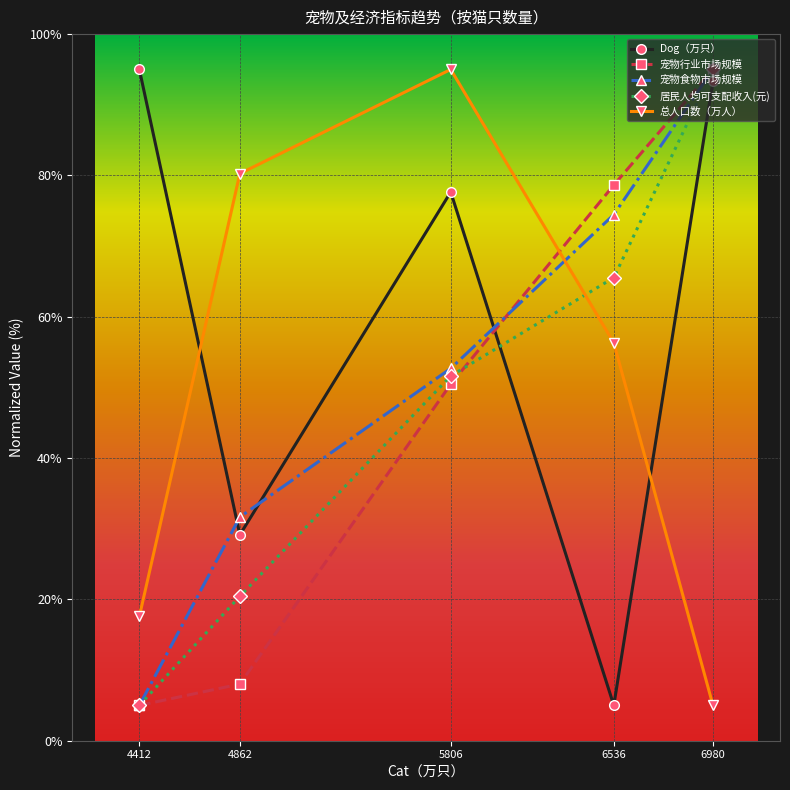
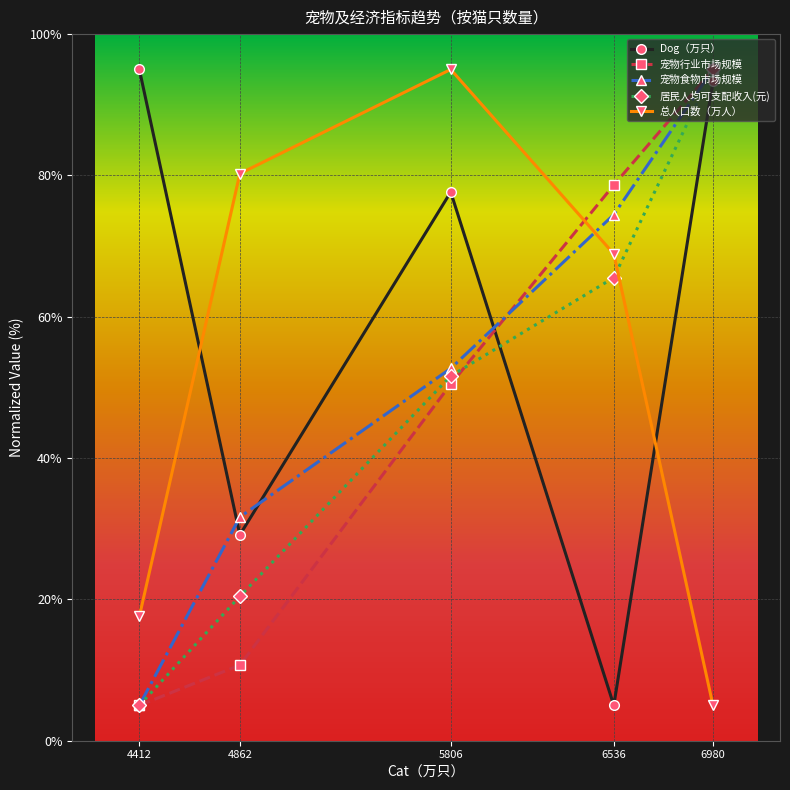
宠物行业市场规模, 4862: 8% -> 11%
总人口数（万人）, 6536: 56% -> 69%
